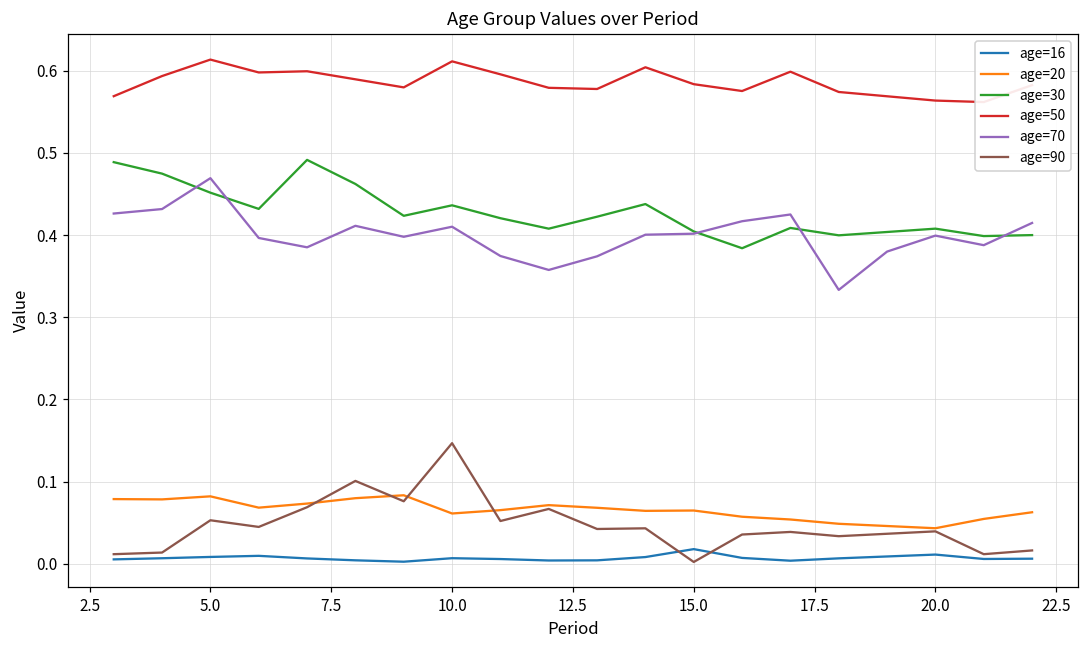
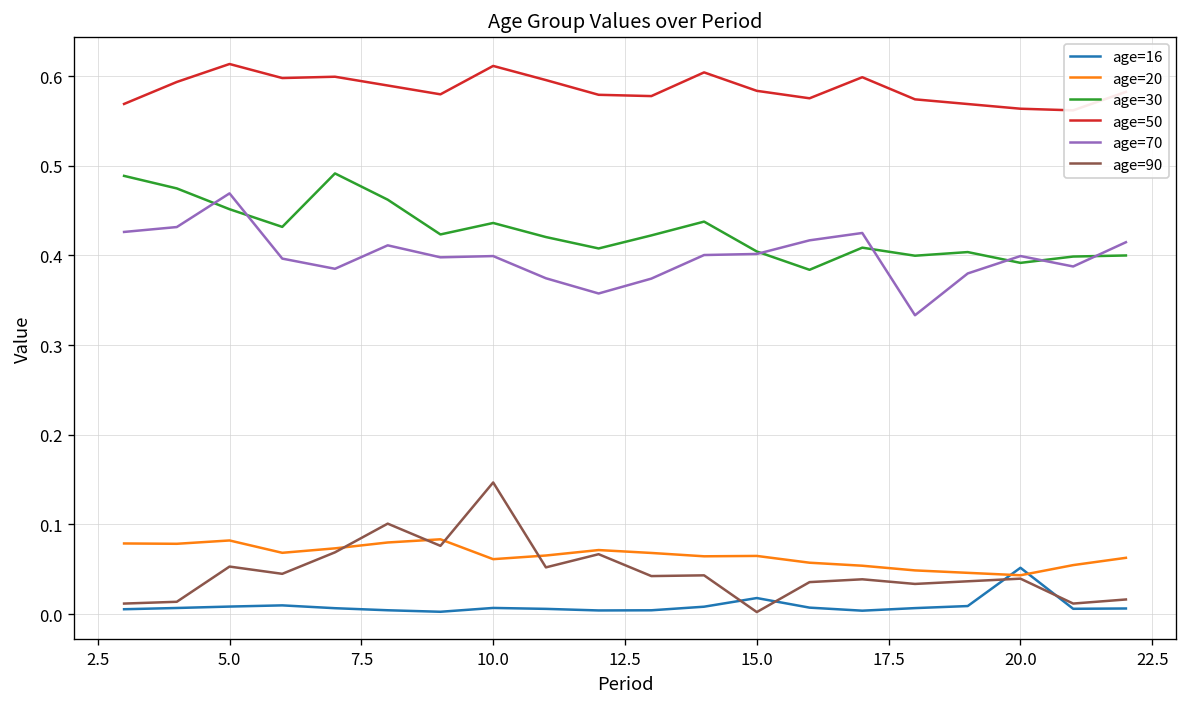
age=70, 10.0: 0.41 -> 0.40
age=16, 20.0: 0.01 -> 0.05
age=30, 20.0: 0.41 -> 0.39
